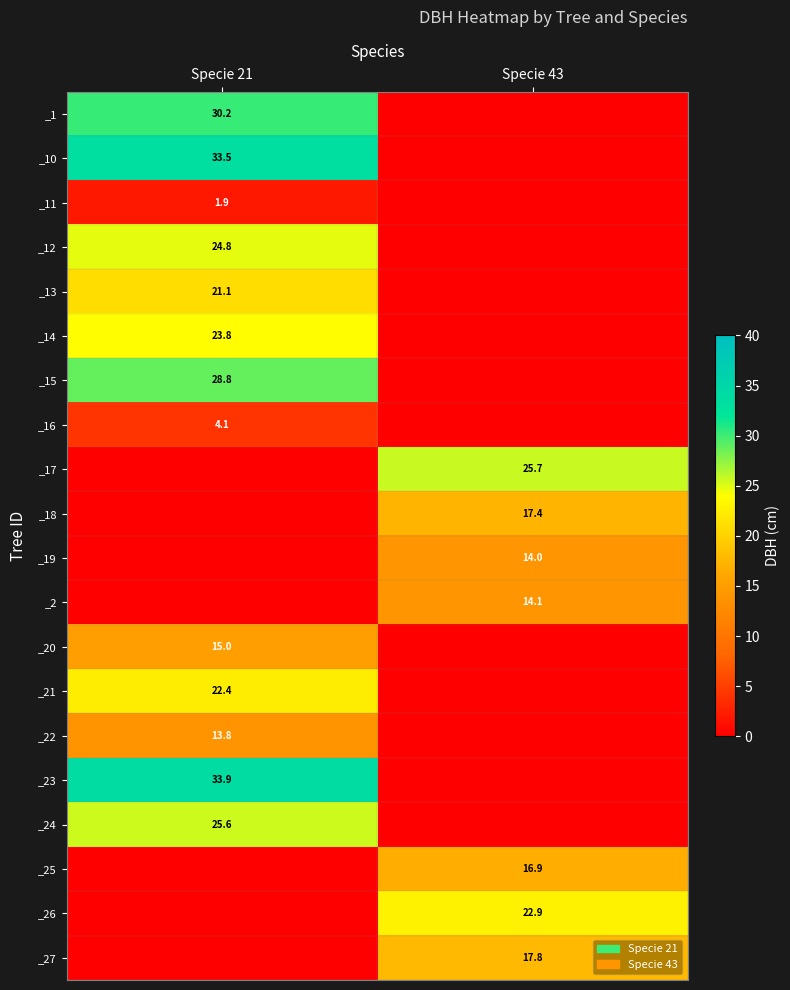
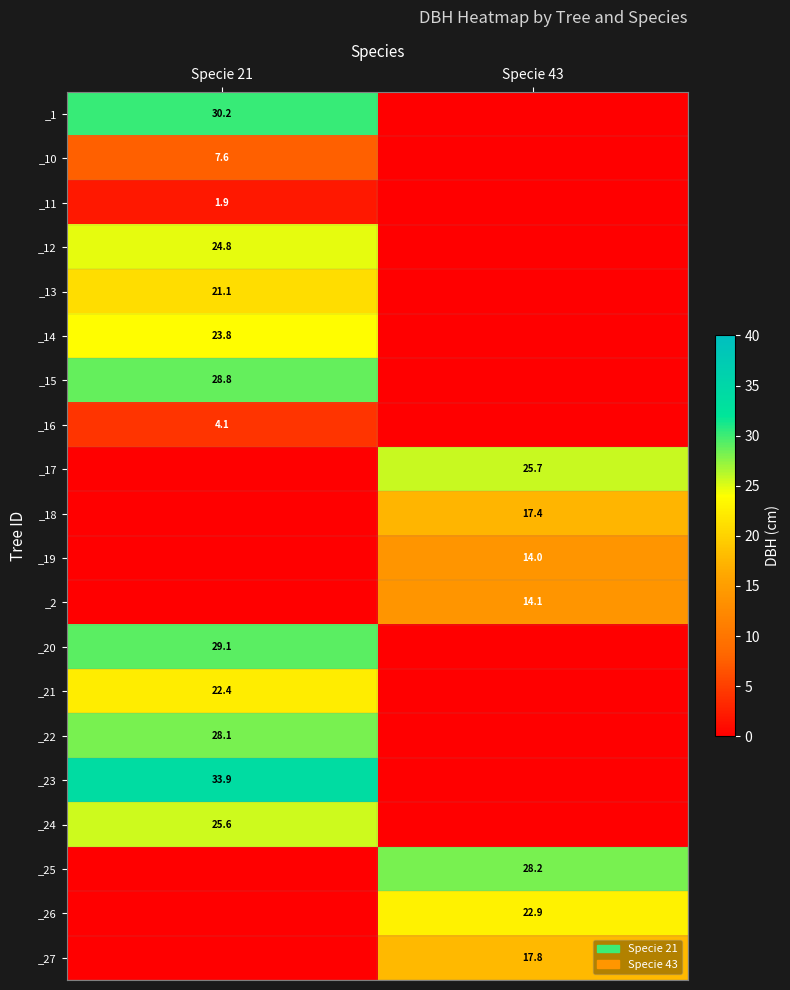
_10, Specie 21: 33.5 -> 7.6
_20, Specie 21: 15.0 -> 29.1
_22, Specie 21: 13.8 -> 28.1
_25, Specie 43: 16.9 -> 28.2
